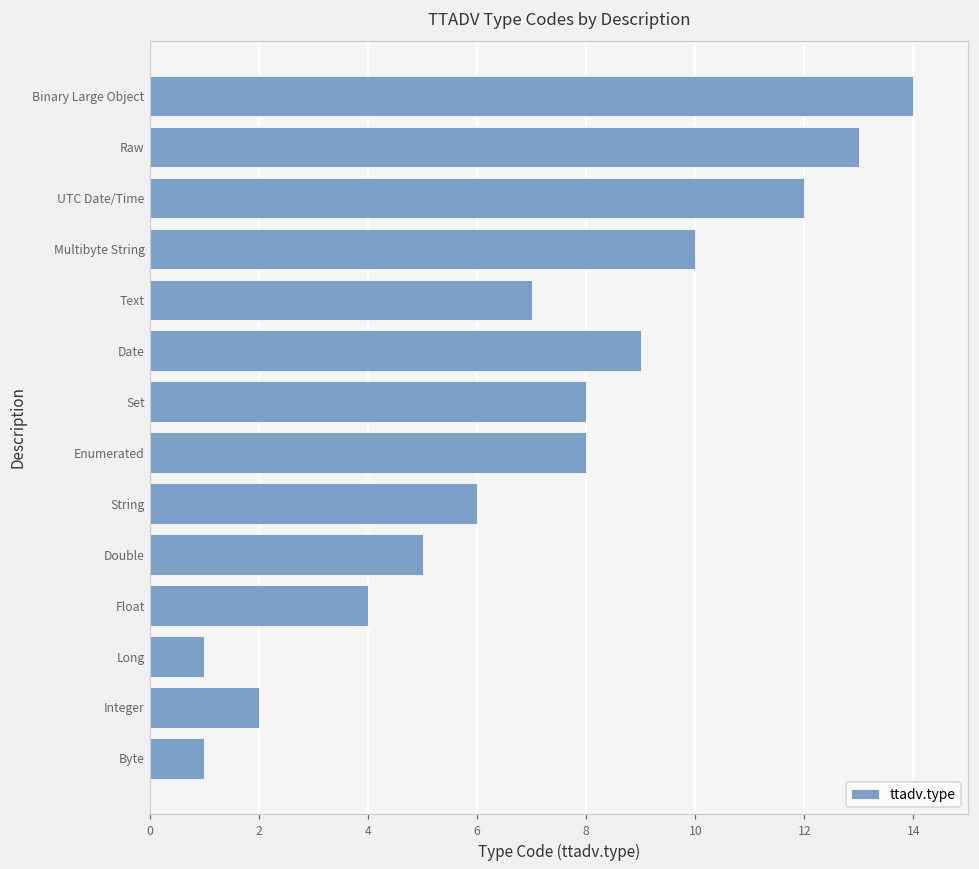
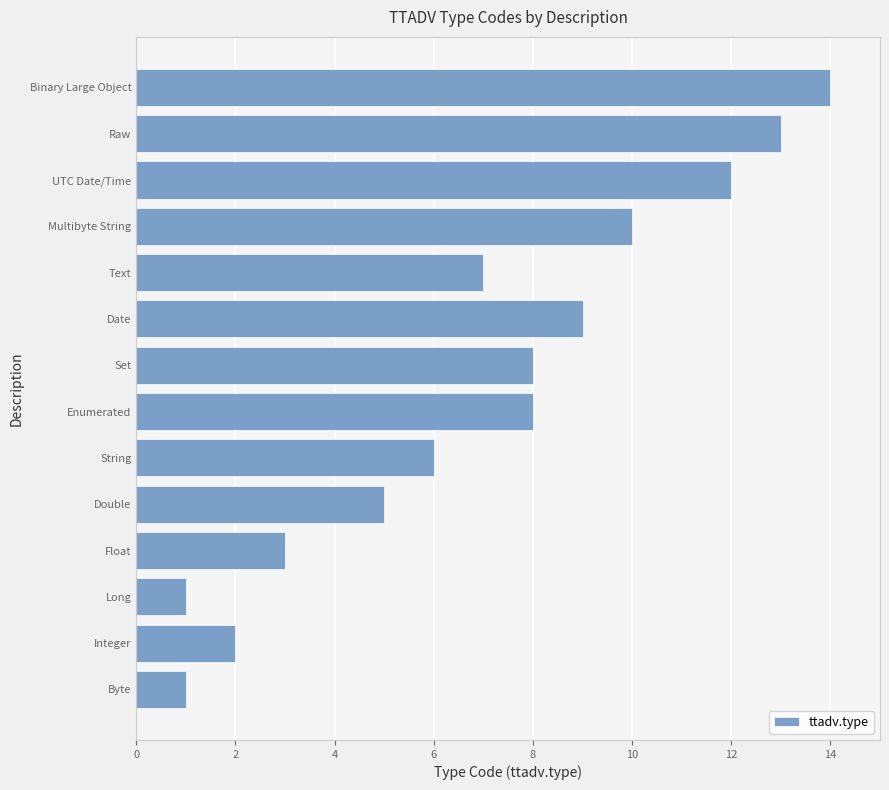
Float: 4 -> 3
